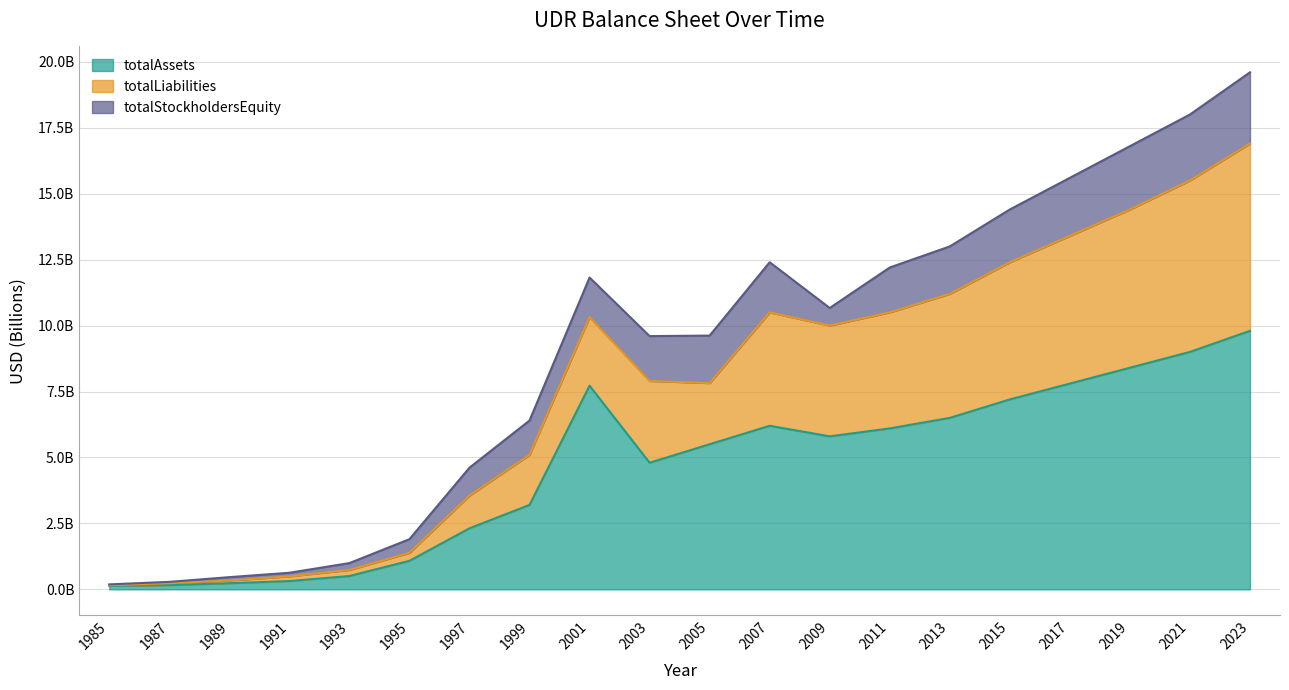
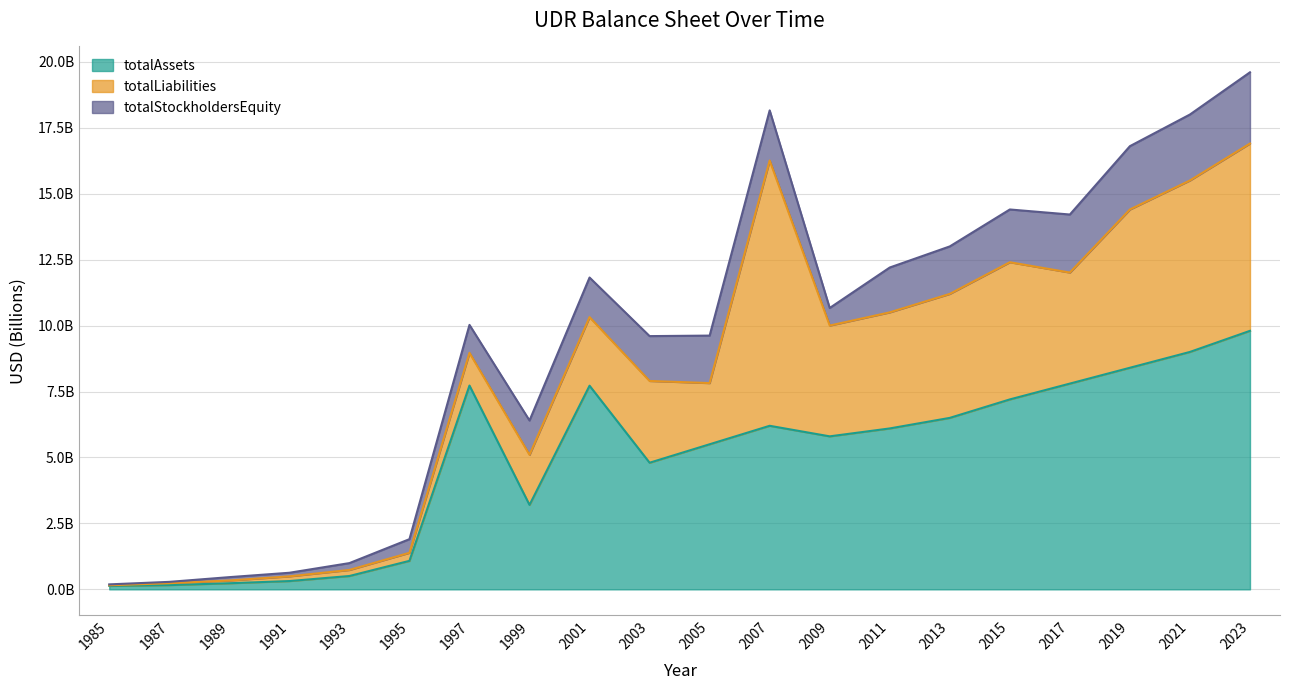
totalAssets, 1997: 2300000000 -> 7700000000
totalLiabilities, 2007: 4300000000 -> 10100000000
totalLiabilities, 2017: 5600000000 -> 4200000000
